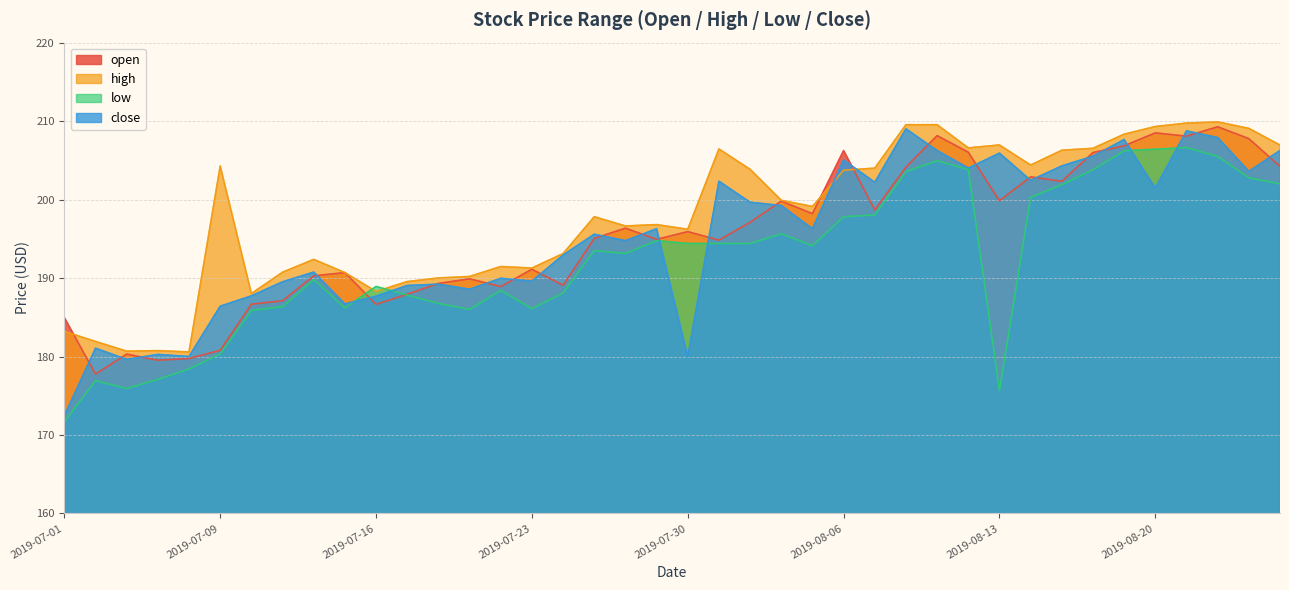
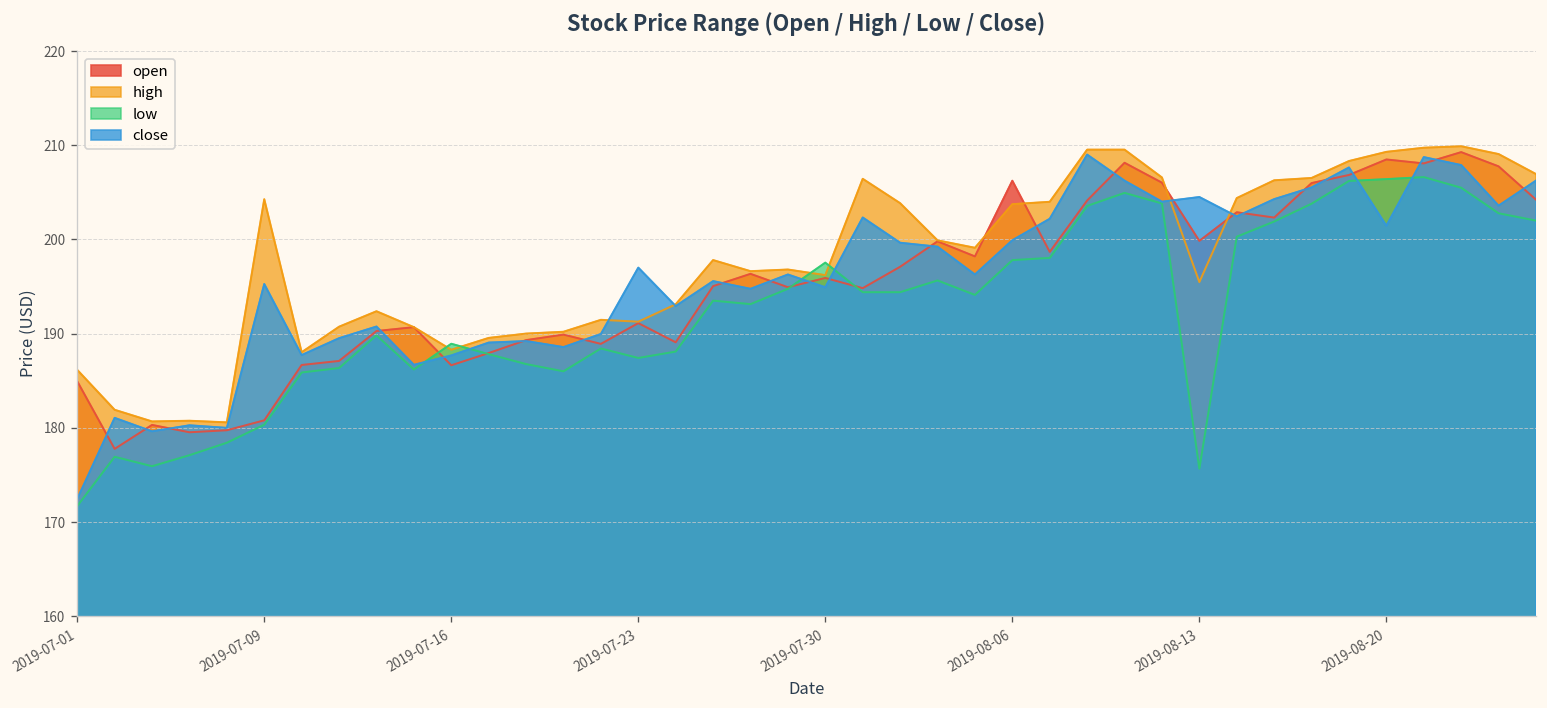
high, 2019-07-01: 183 -> 186
close, 2019-07-09: 186 -> 195
low, 2019-07-23: 186 -> 187
close, 2019-07-23: 190 -> 197
low, 2019-07-30: 194 -> 198
close, 2019-07-30: 180 -> 195
close, 2019-08-06: 205 -> 200
high, 2019-08-13: 207 -> 195
close, 2019-08-13: 206 -> 205
